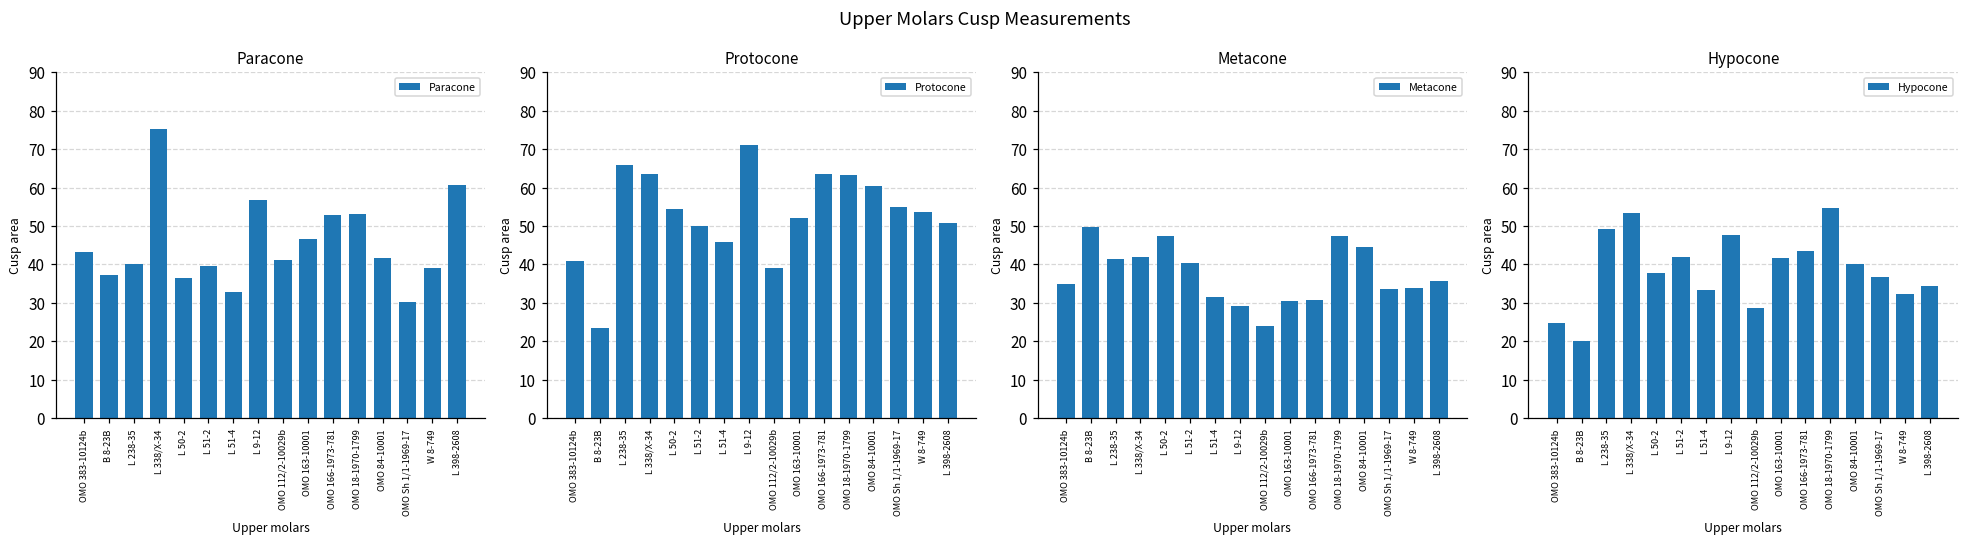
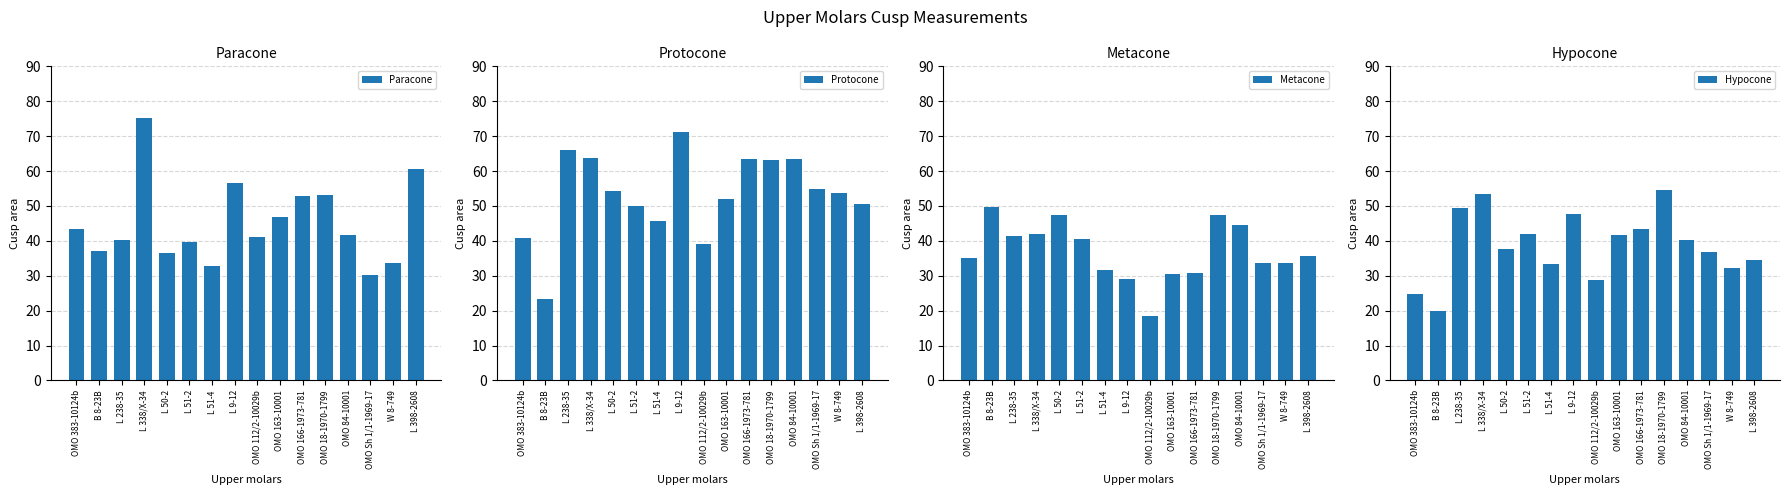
Paracone, W 8-749: 39 -> 34
Protocone, OMO 84-10001: 61 -> 64
Metacone, OMO 112/2-10029b: 24 -> 18
